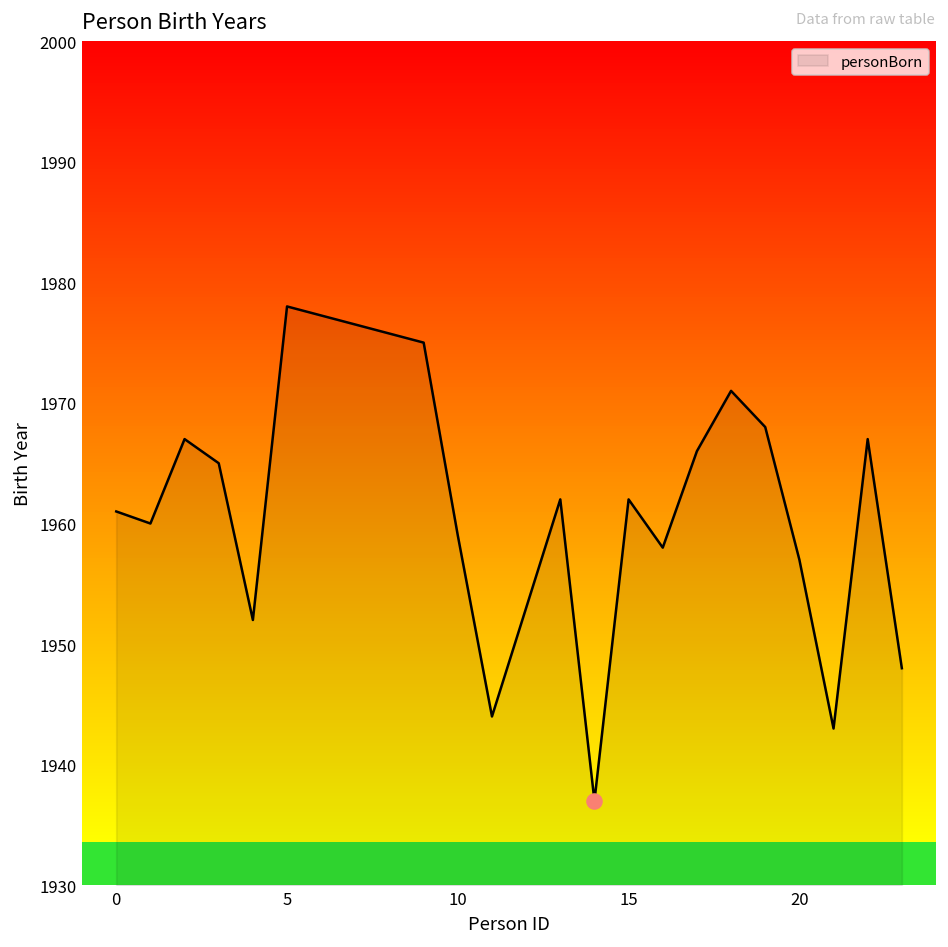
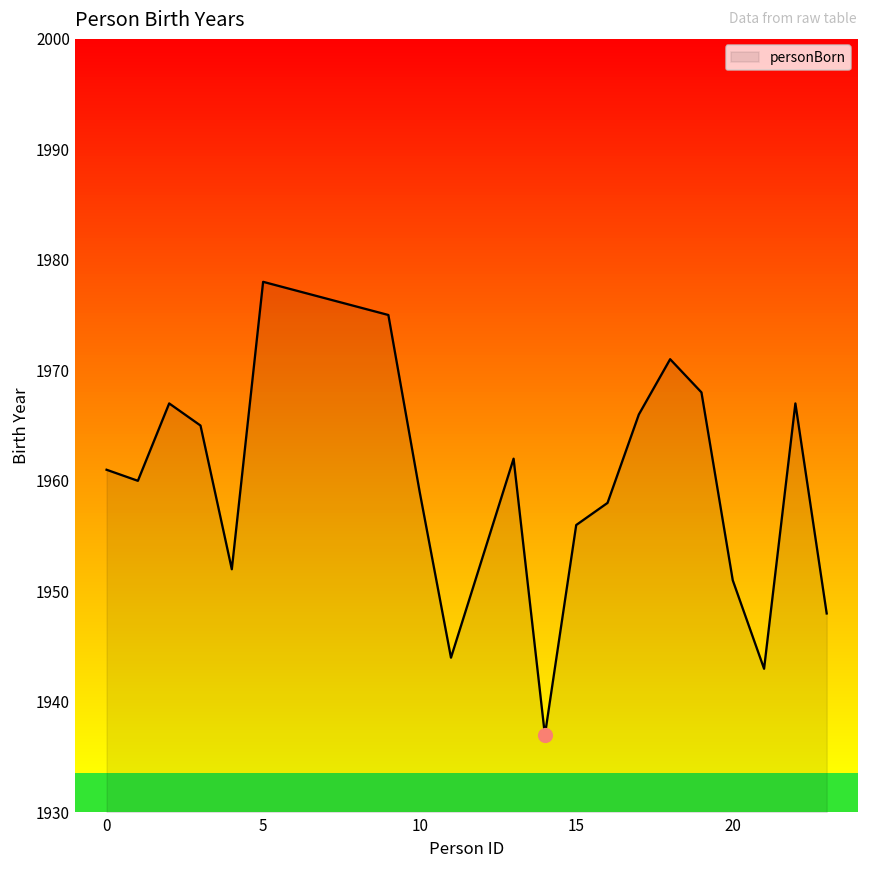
personBorn, 15: 1962 -> 1956
personBorn, 20: 1957 -> 1951
